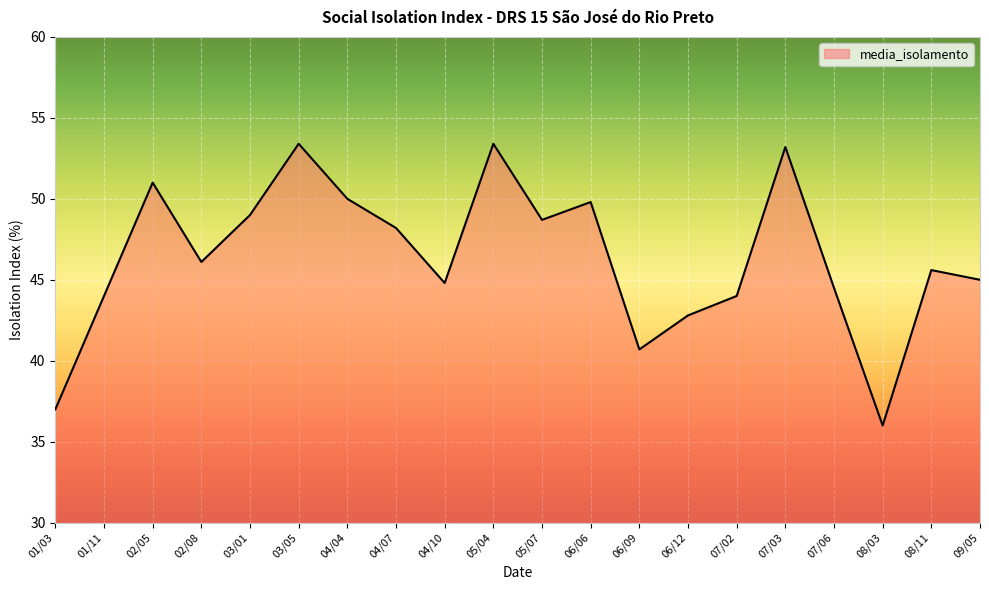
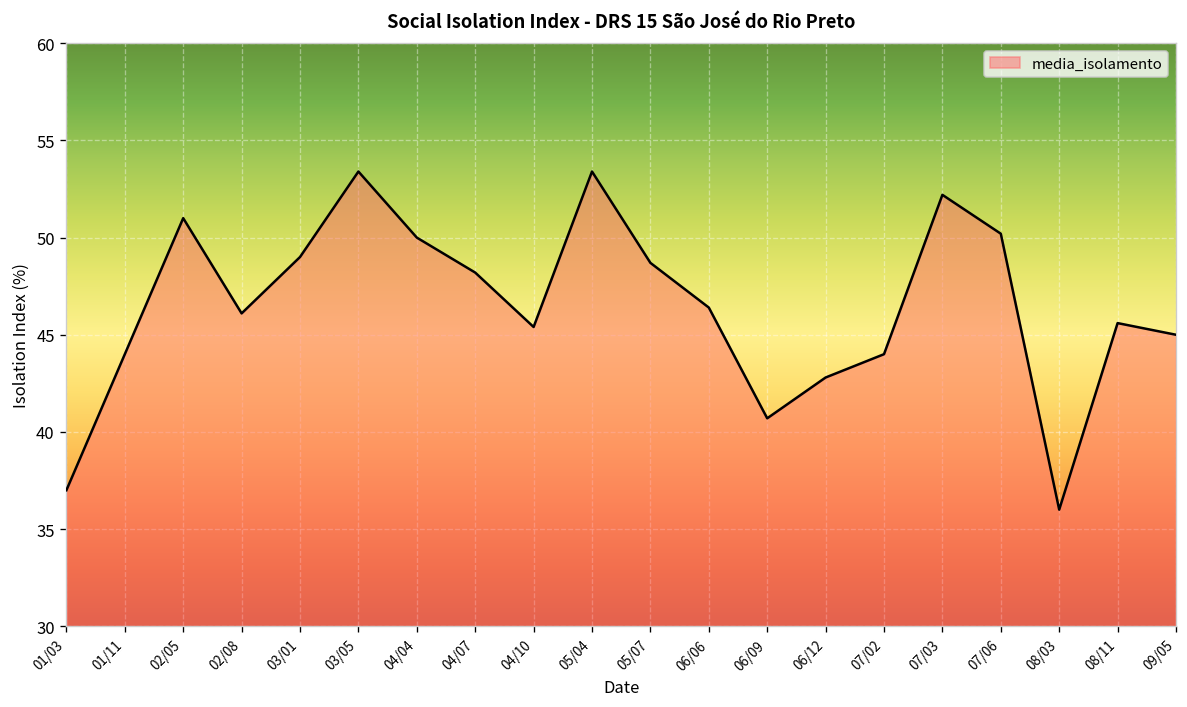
04/10: 44.8 -> 45.4
06/06: 49.8 -> 46.4
07/03: 53.2 -> 52.2
07/06: 44.5 -> 50.2
